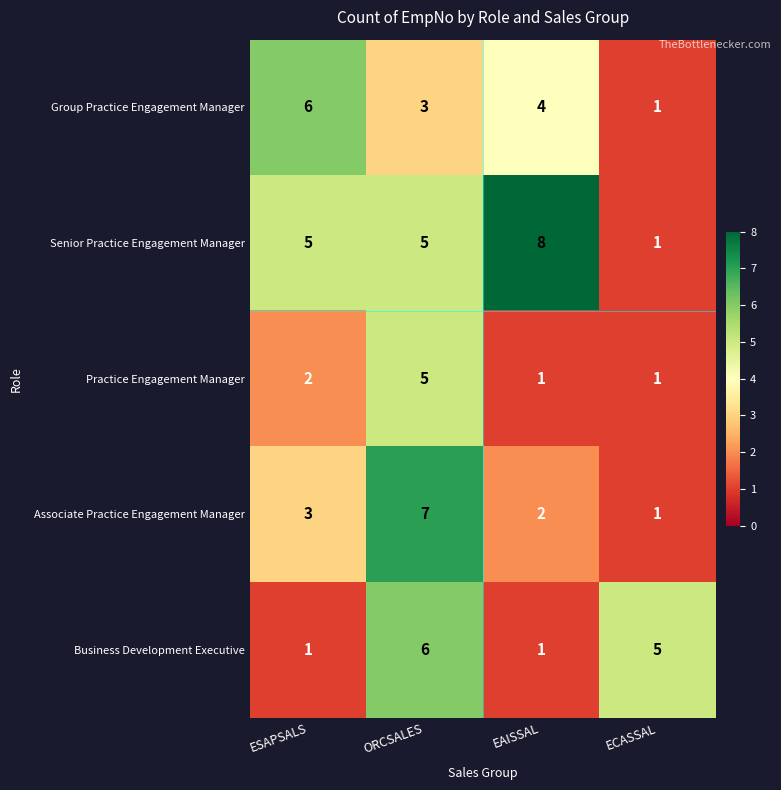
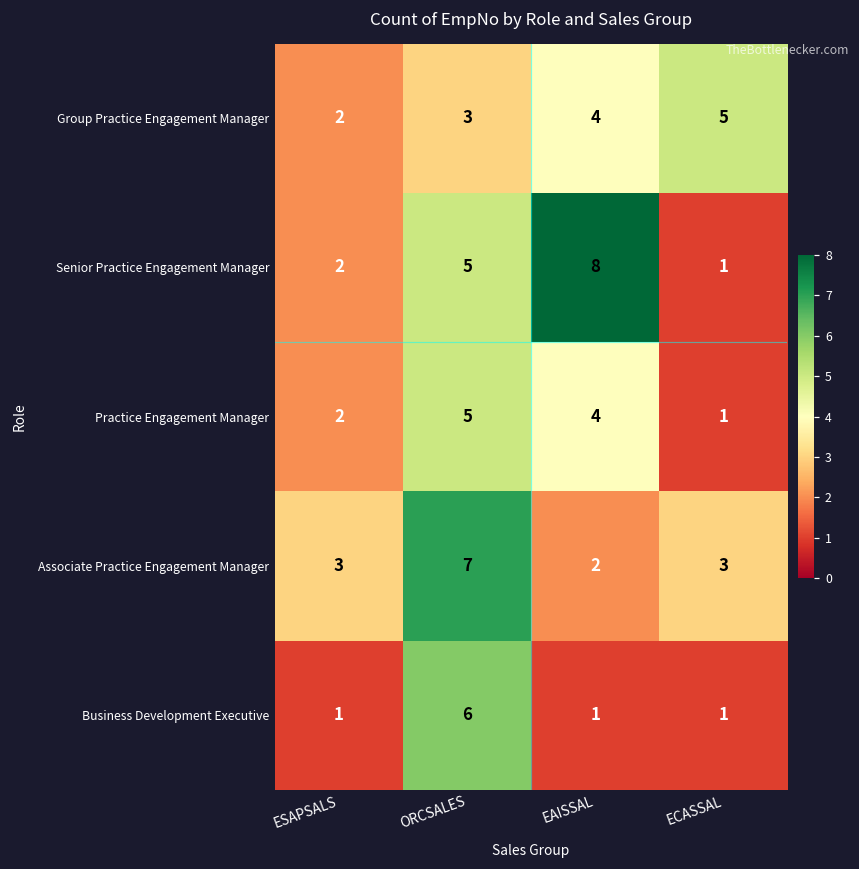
Group Practice Engagement Manager, ESAPSALS: 6 -> 2
Group Practice Engagement Manager, ECASSAL: 1 -> 5
Senior Practice Engagement Manager, ESAPSALS: 5 -> 2
Practice Engagement Manager, EAISSAL: 1 -> 4
Associate Practice Engagement Manager, ECASSAL: 1 -> 3
Business Development Executive, ECASSAL: 5 -> 1
